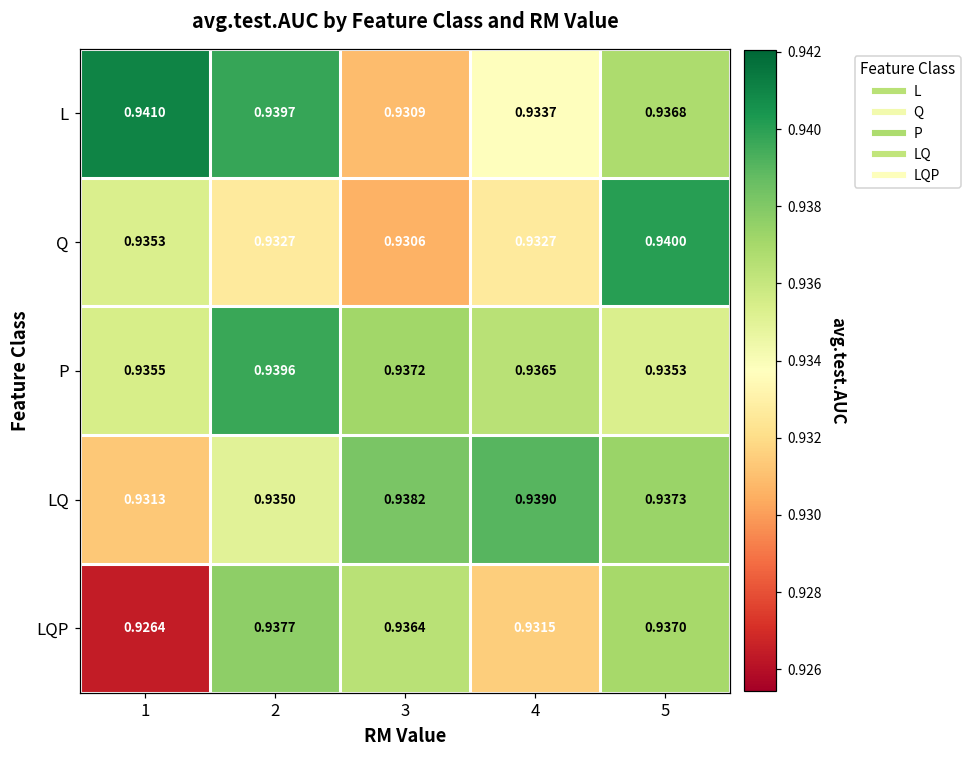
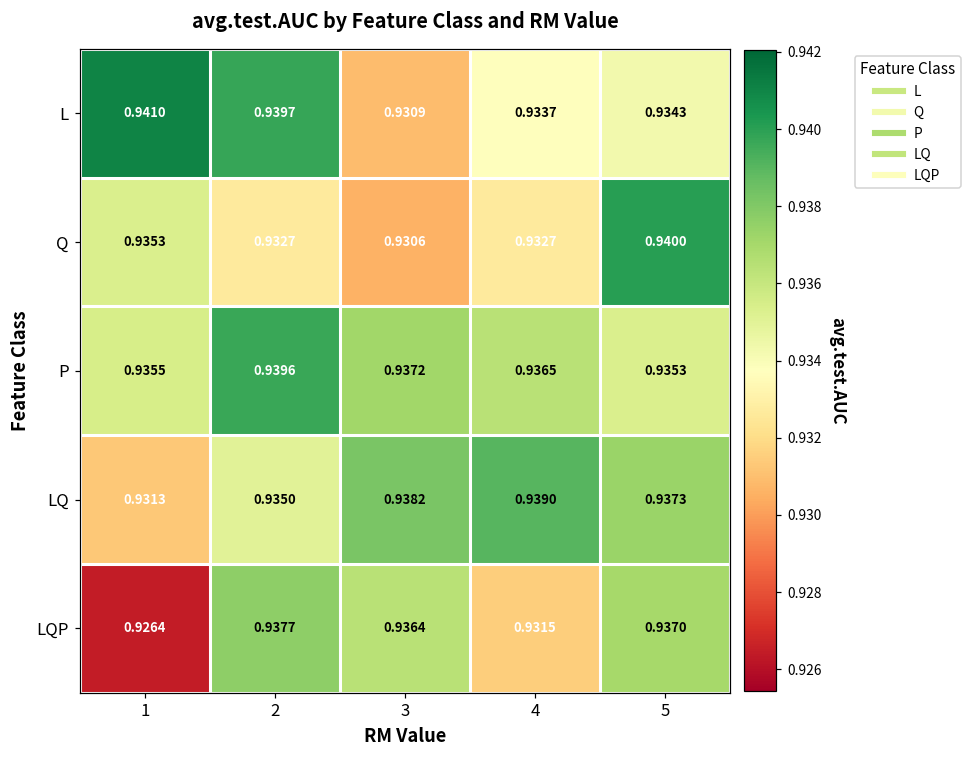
L, 5: 0.9368 -> 0.9343
